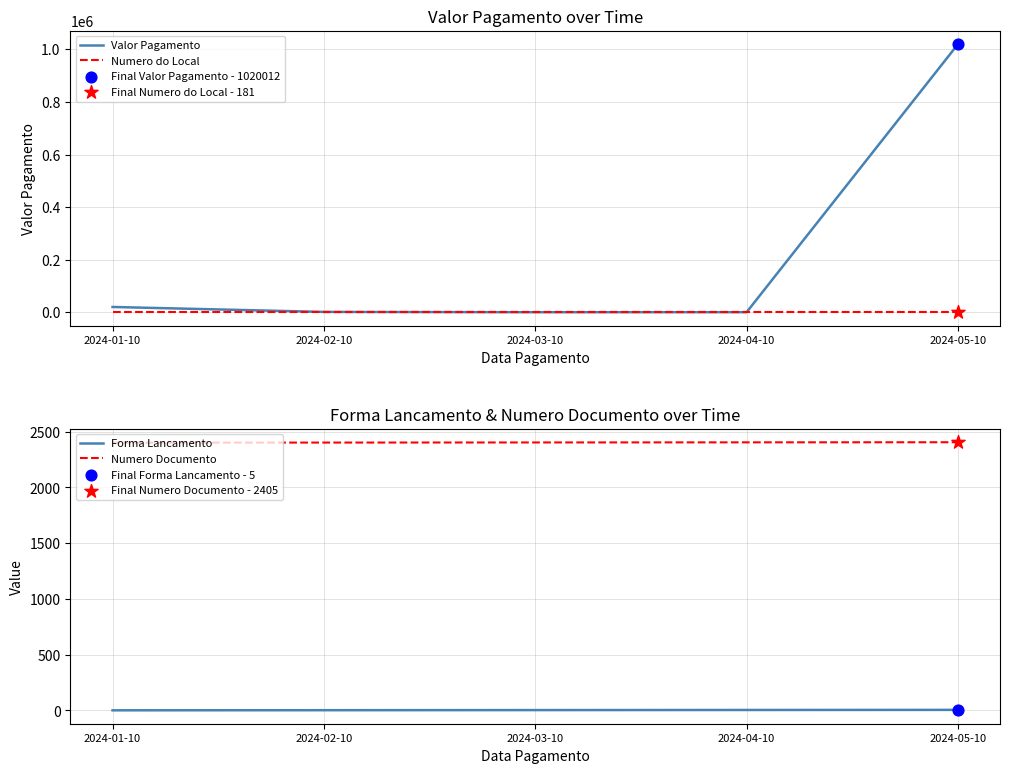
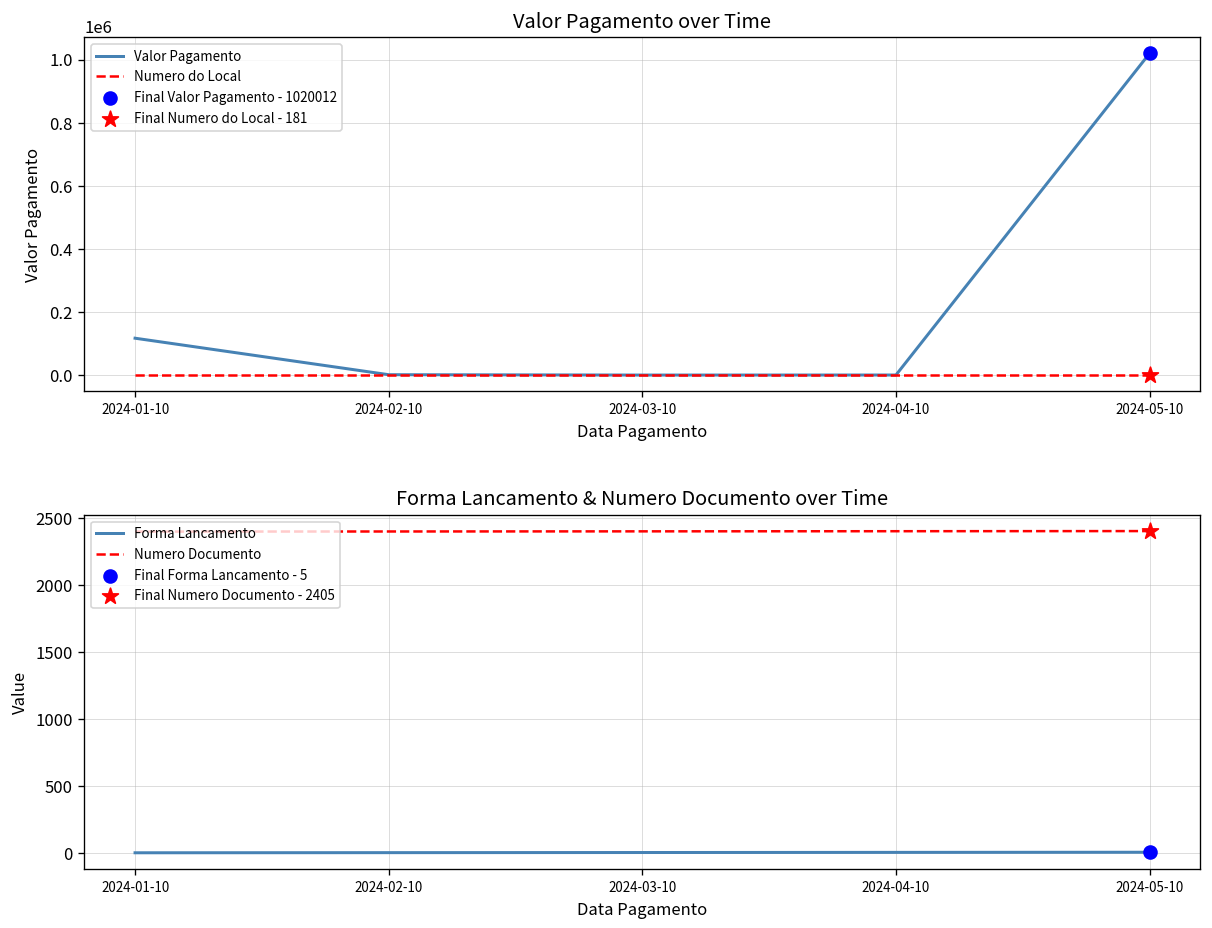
Valor Pagamento over Time, Valor Pagamento, 2024-01-10: 20000 -> 120000
